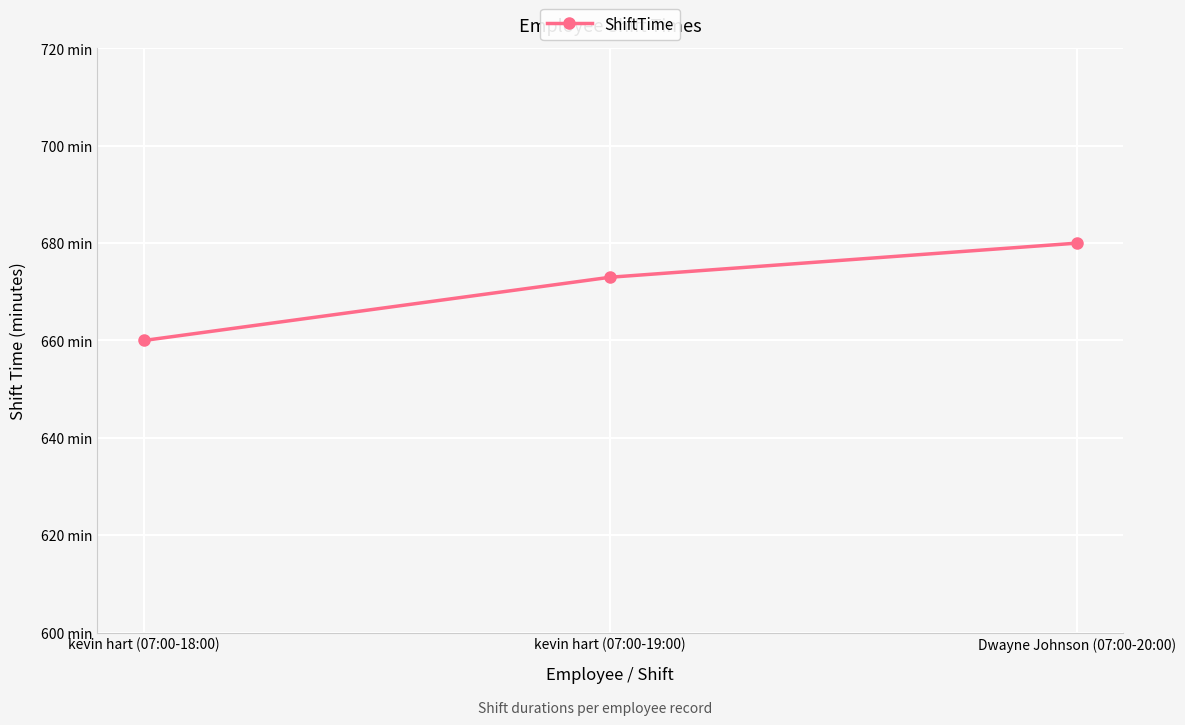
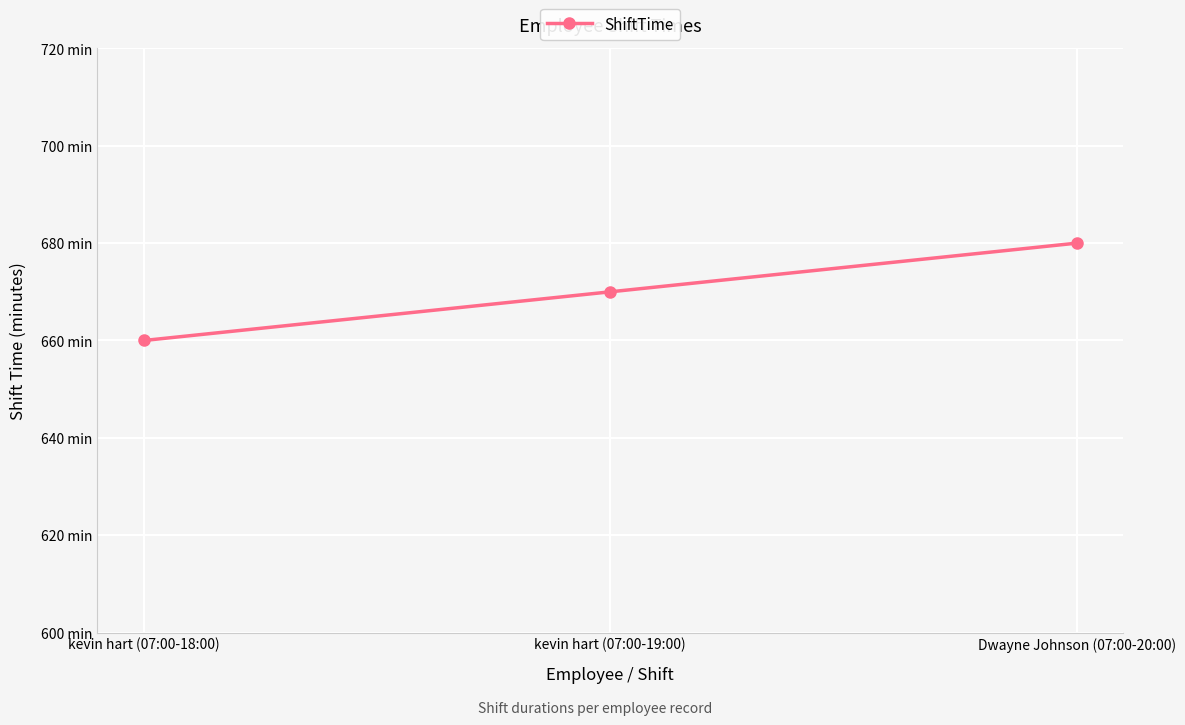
kevin hart (07:00-19:00): 673 min -> 670 min
